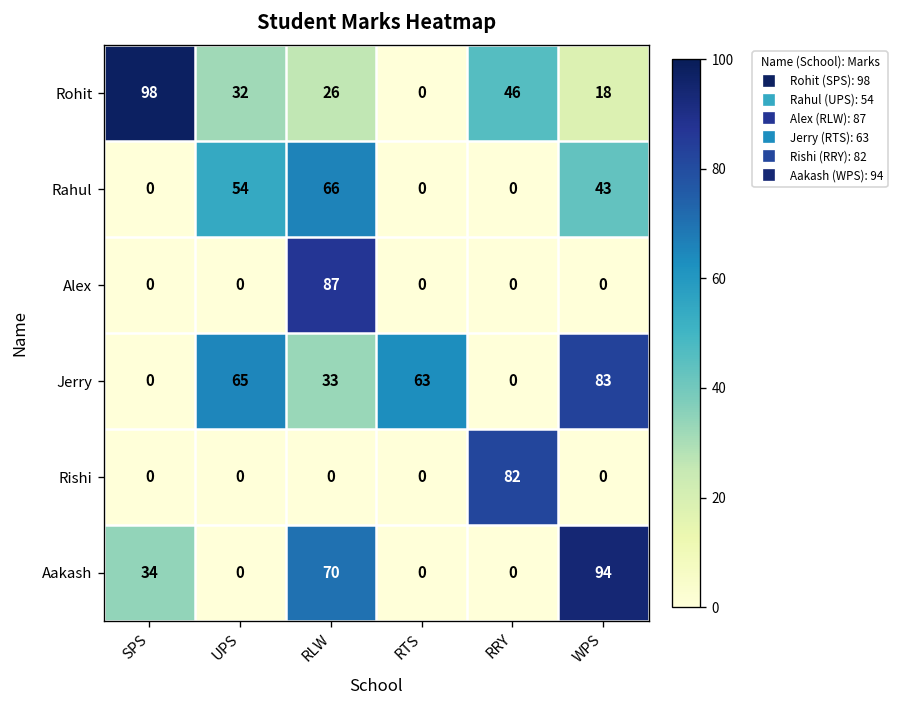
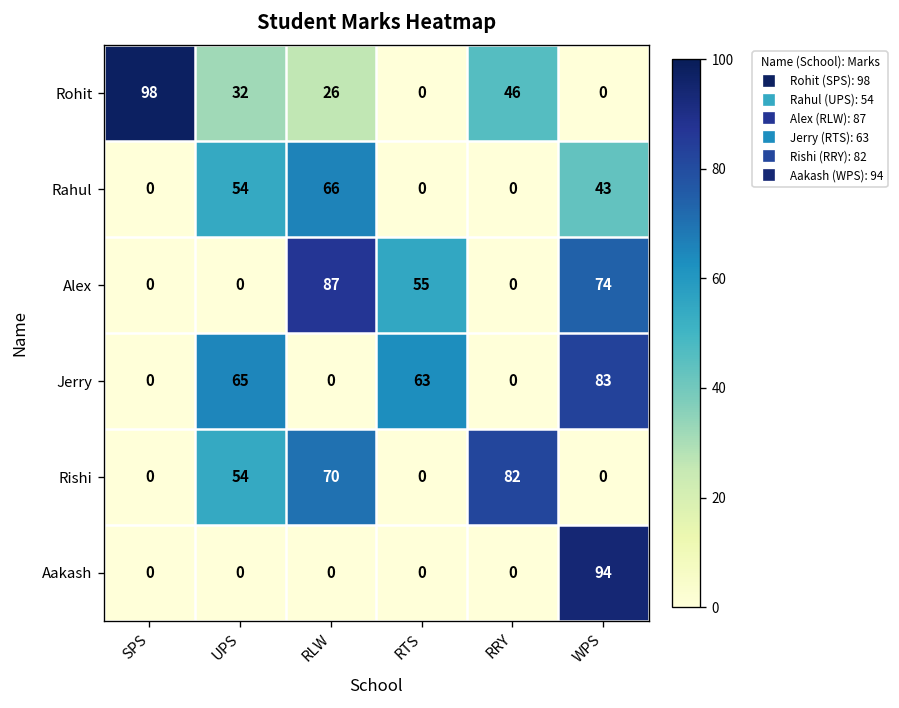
Rohit, WPS: 18 -> 0
Alex, RTS: 0 -> 55
Alex, WPS: 0 -> 74
Jerry, RLW: 33 -> 0
Rishi, UPS: 0 -> 54
Rishi, RLW: 0 -> 70
Aakash, SPS: 34 -> 0
Aakash, RLW: 70 -> 0
